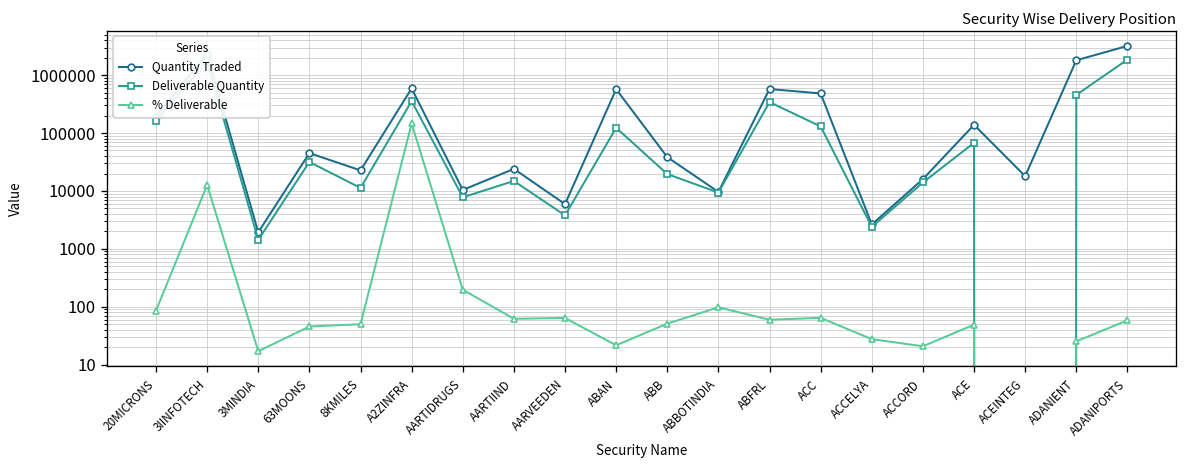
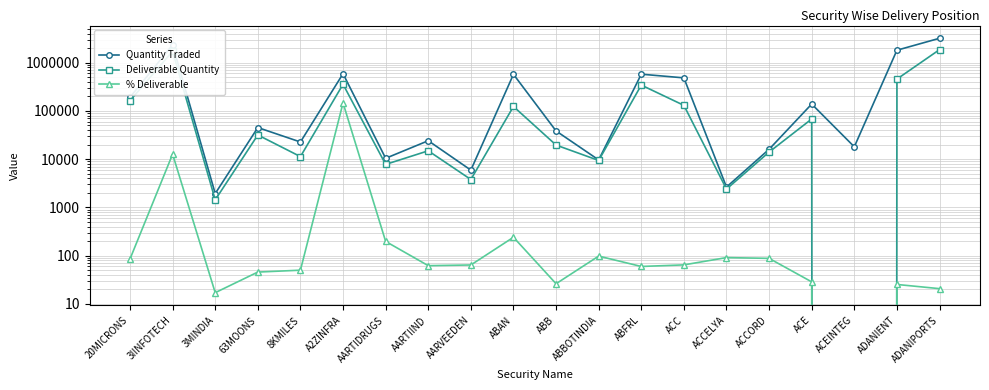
% Deliverable, ABAN: 20 -> 200
% Deliverable, ABB: 50 -> 30
% Deliverable, ACCELYA: 30 -> 90
% Deliverable, ACCORD: 21 -> 90
% Deliverable, ACE: 50 -> 30
% Deliverable, ADANIPORTS: 60 -> 21
